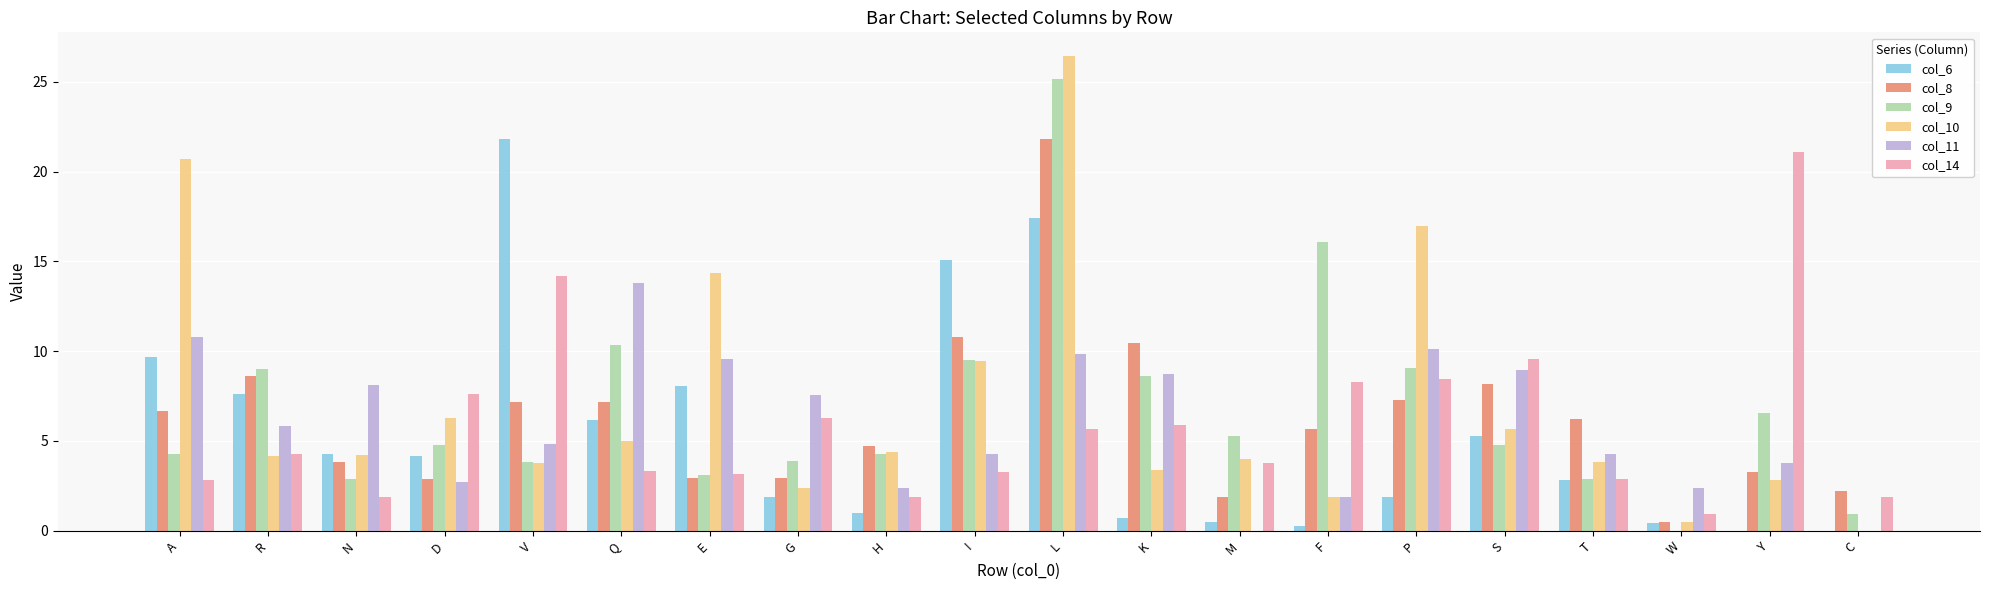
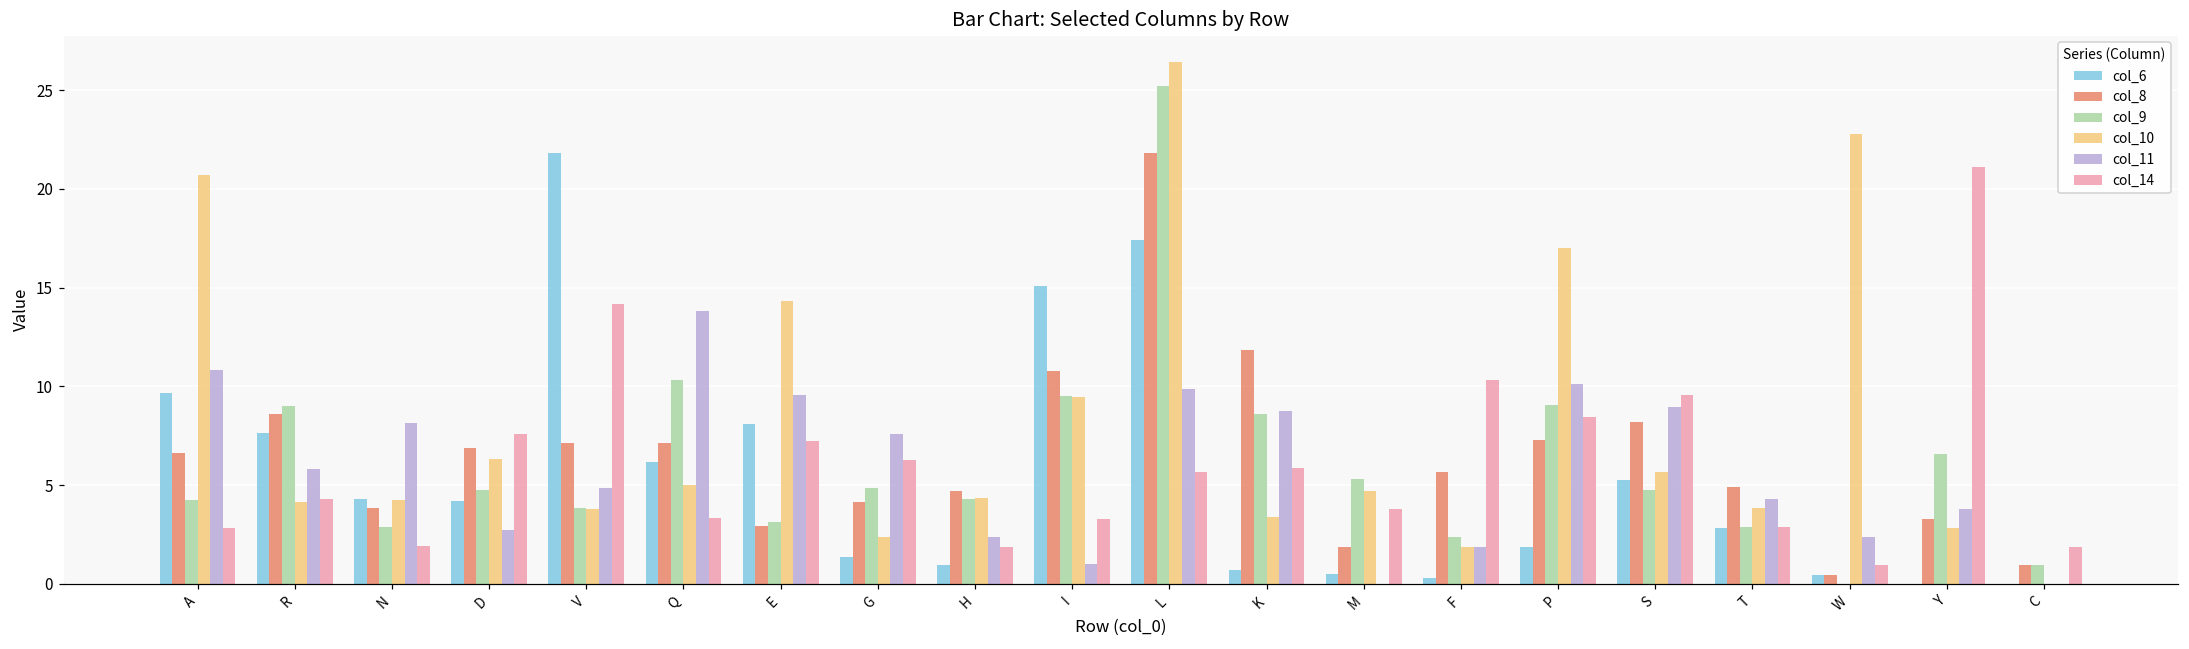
col_8, D: 2.9 -> 6.9
col_14, E: 3.1 -> 7.2
col_6, G: 1.9 -> 1.4
col_8, G: 2.9 -> 4.1
col_9, G: 3.9 -> 4.8
col_11, I: 4.3 -> 1.0
col_8, K: 10.5 -> 11.8
col_10, M: 4.0 -> 4.7
col_9, F: 16.1 -> 2.4
col_14, F: 8.3 -> 10.3
col_8, T: 6.2 -> 4.9
col_10, W: 0.5 -> 22.8
col_8, C: 2.2 -> 0.9
